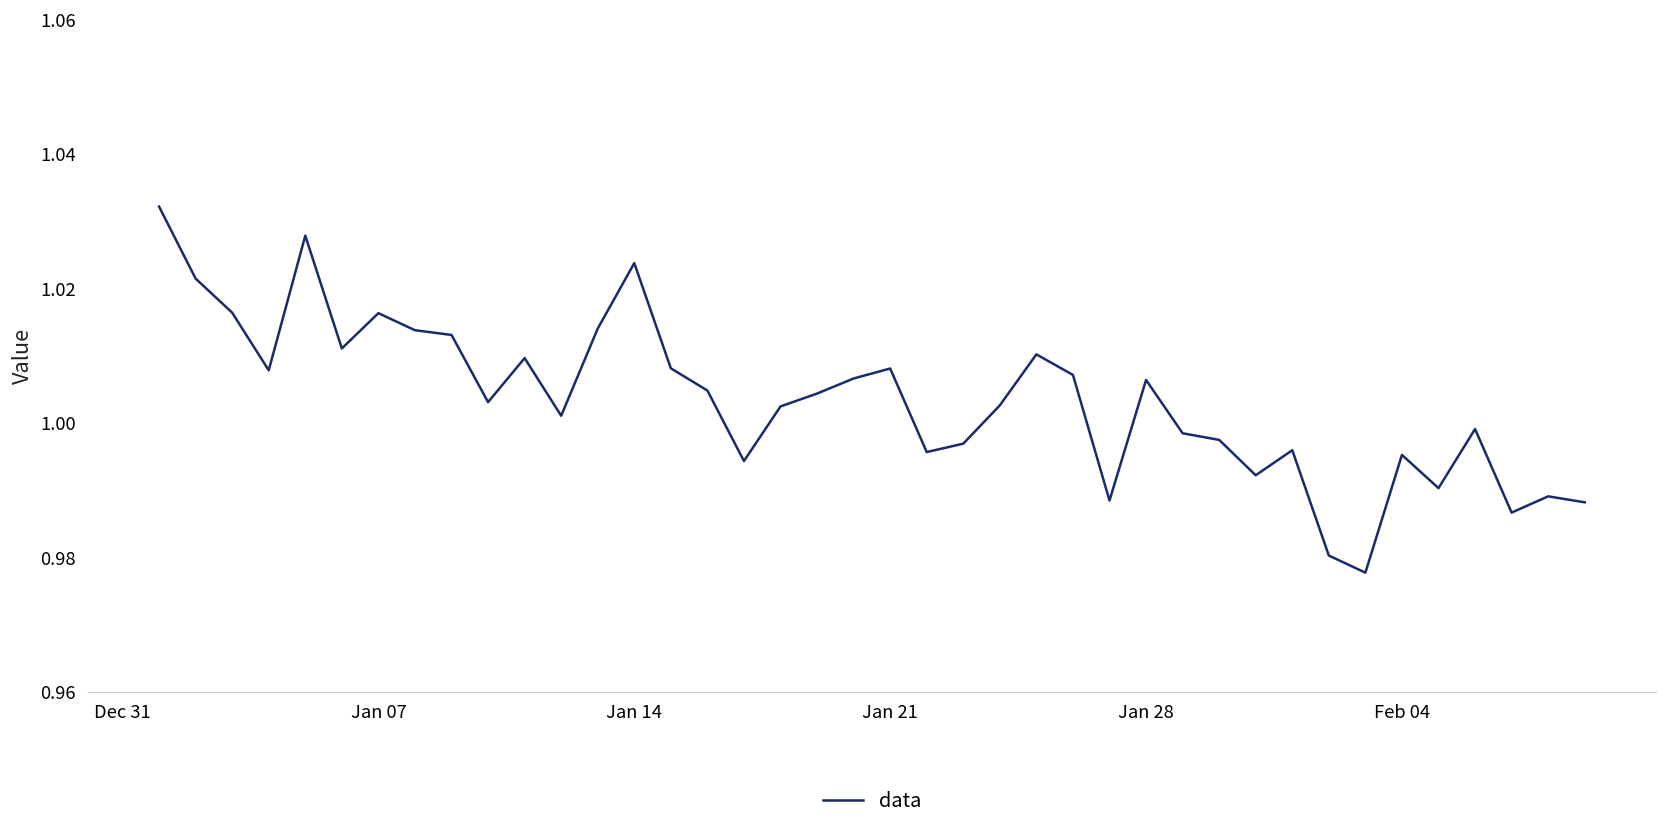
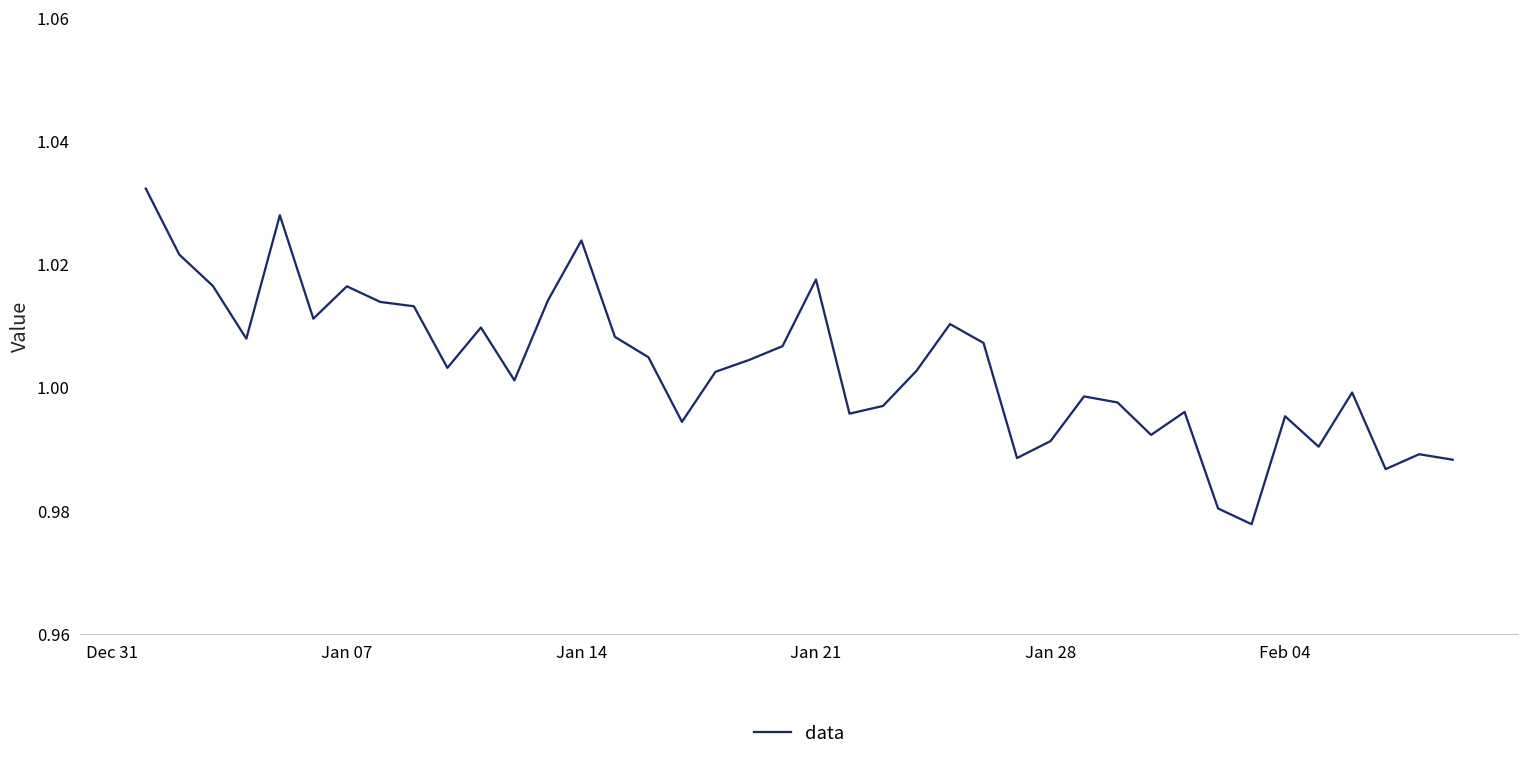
Jan 21: 1.008 -> 1.017
Jan 28: 1.006 -> 0.991
